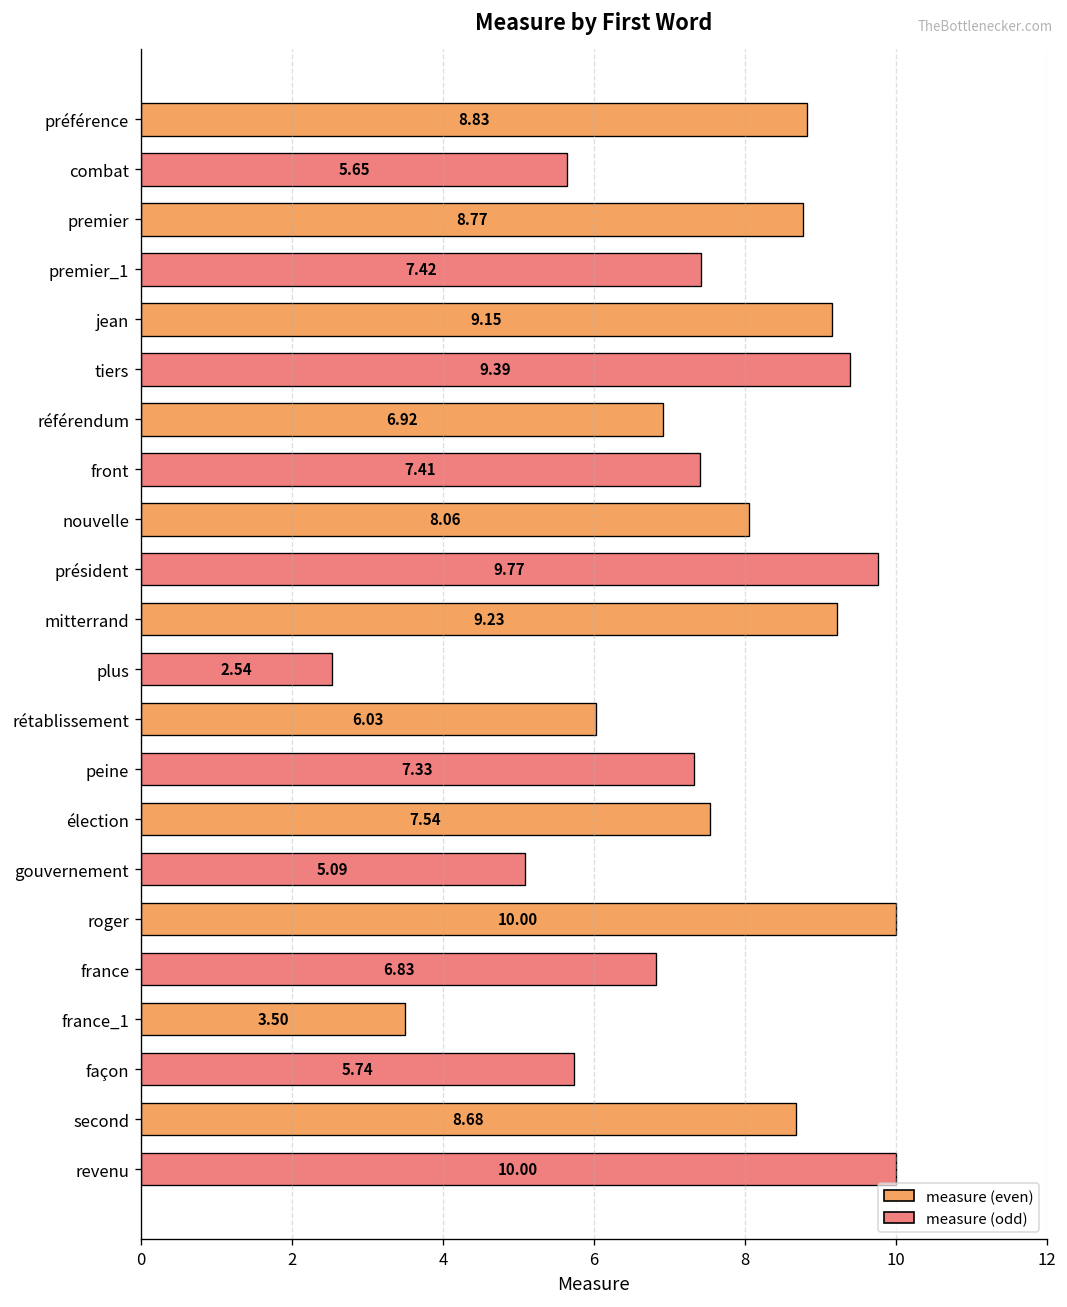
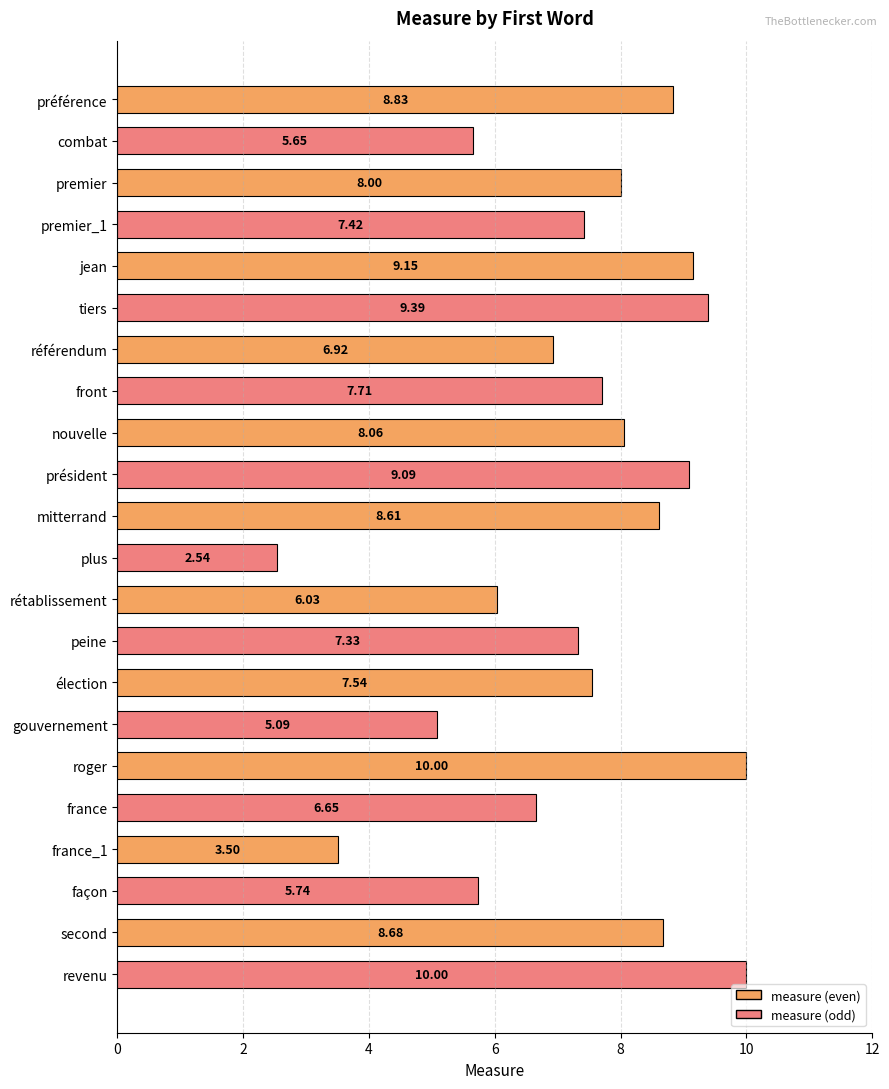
premier: 8.77 -> 8.00
front: 7.41 -> 7.71
président: 9.77 -> 9.09
mitterrand: 9.23 -> 8.61
france: 6.83 -> 6.65
